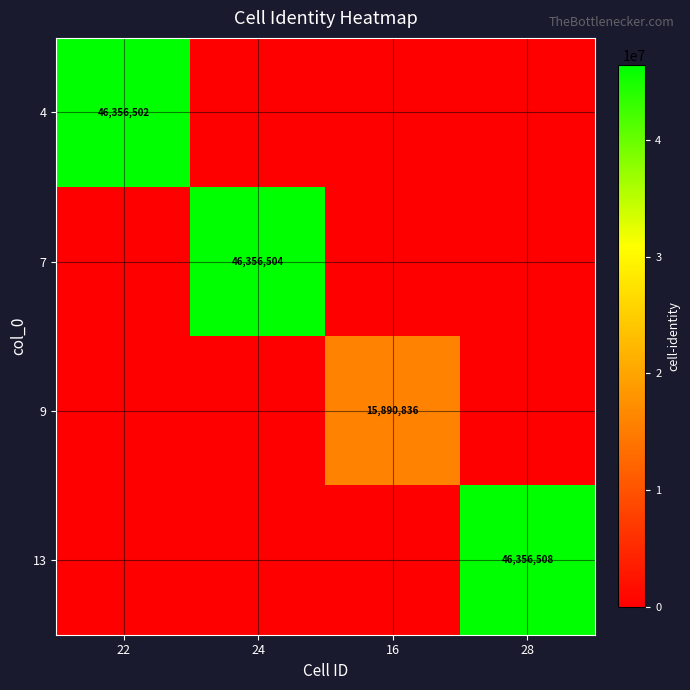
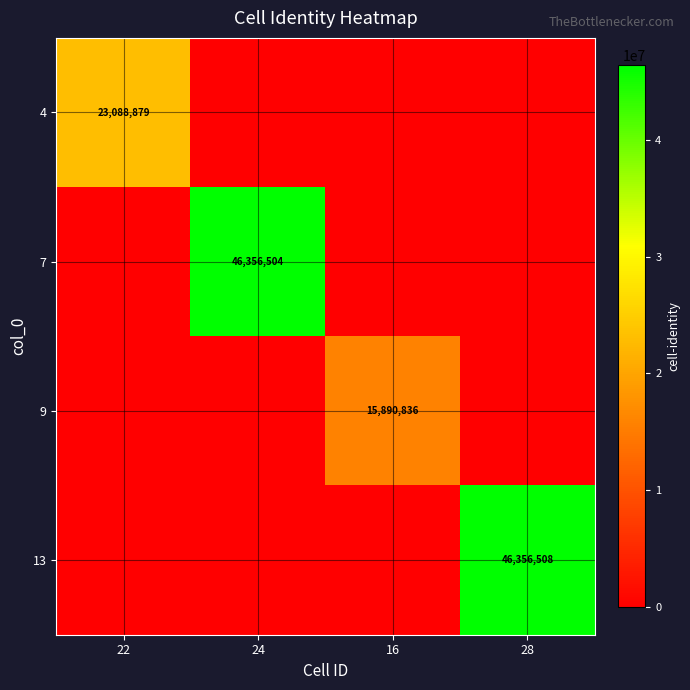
4, 22: 46,356,502 -> 23,088,879
